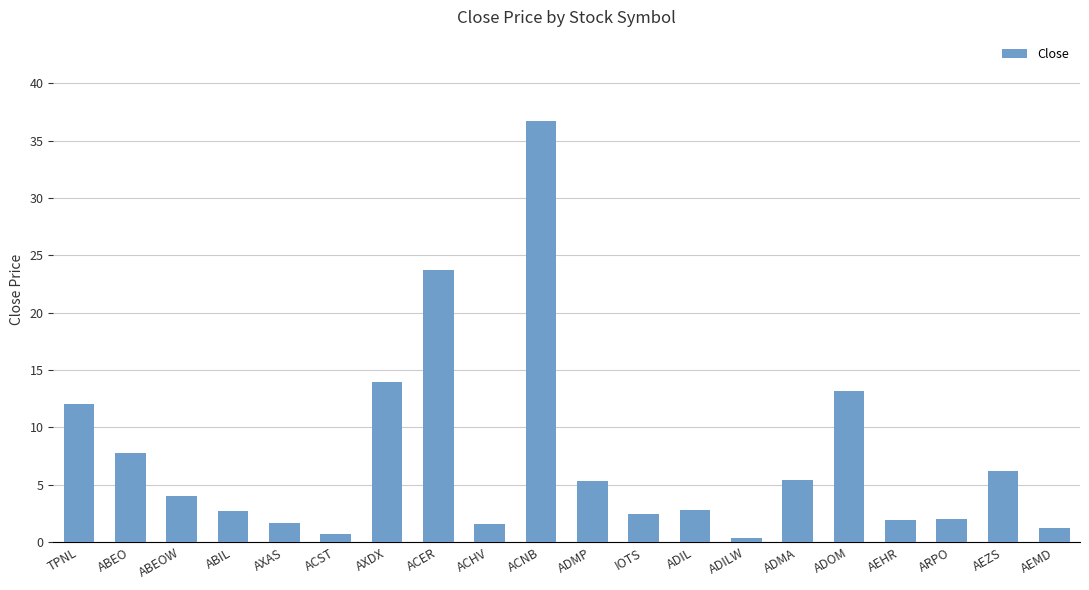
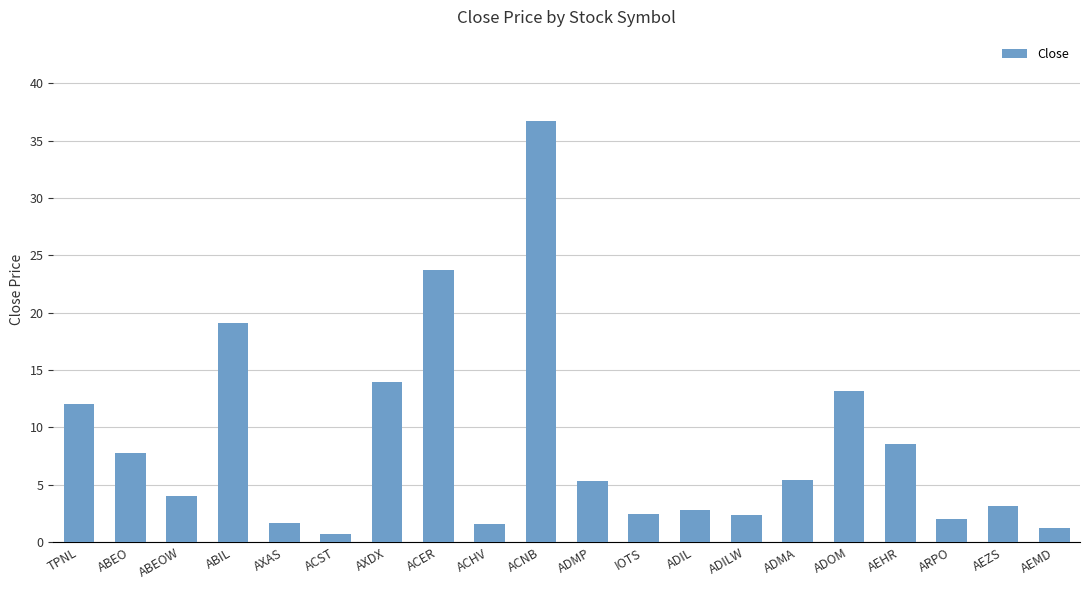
ABIL: 2.7 -> 19.1
ADILW: 0.4 -> 2.4
AEHR: 1.9 -> 8.6
AEZS: 6.2 -> 3.1
